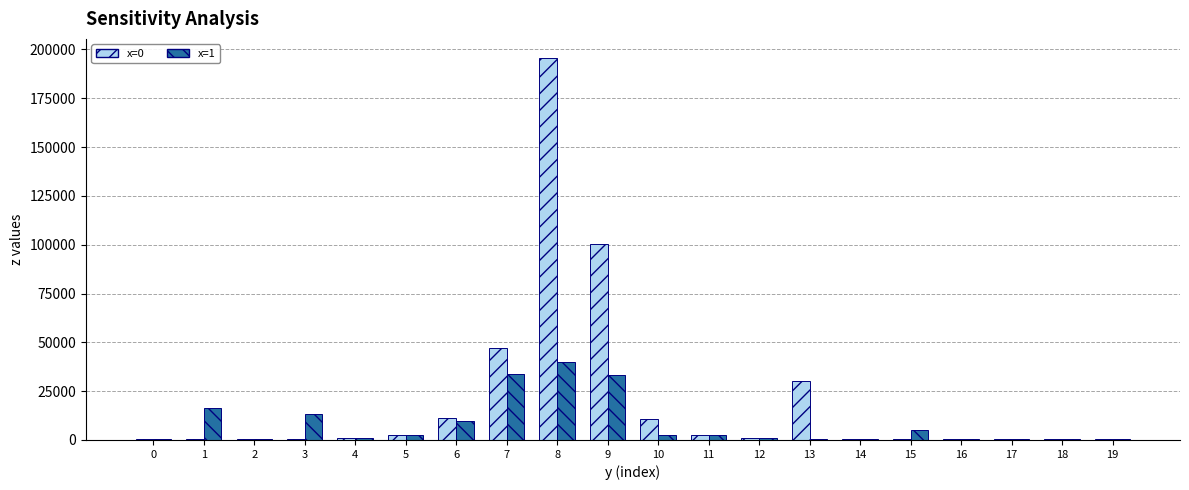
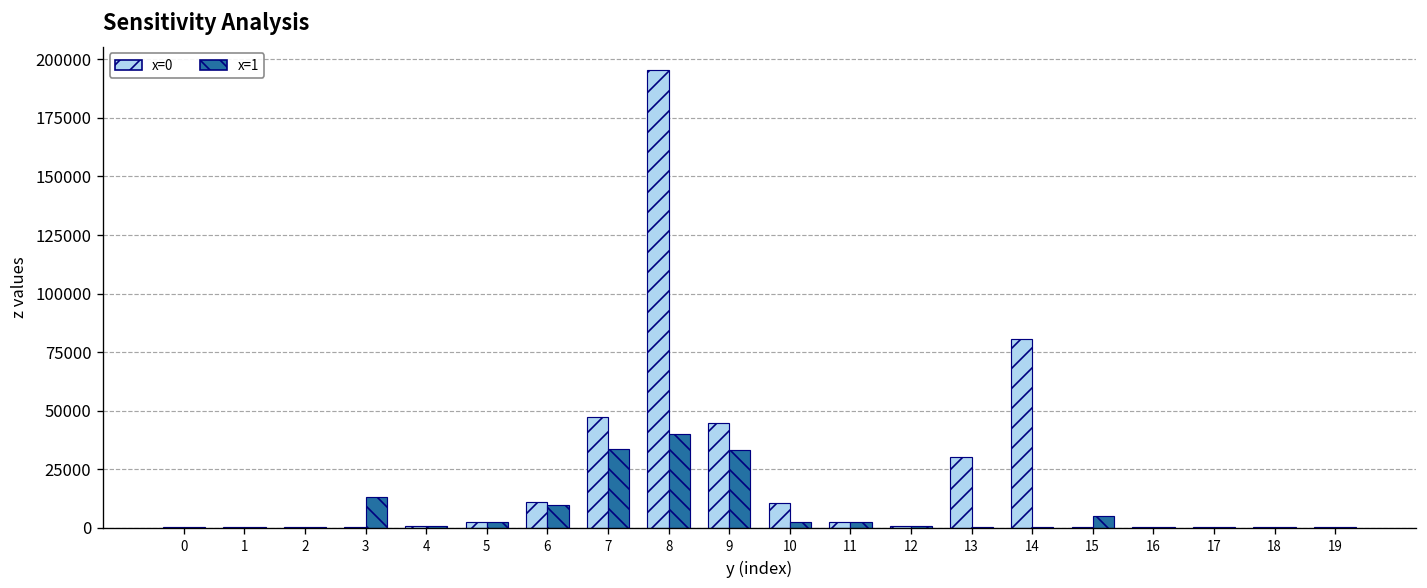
x=1, 1: 16000 -> 0
x=0, 9: 100000 -> 45000
x=0, 14: 1000 -> 81000
